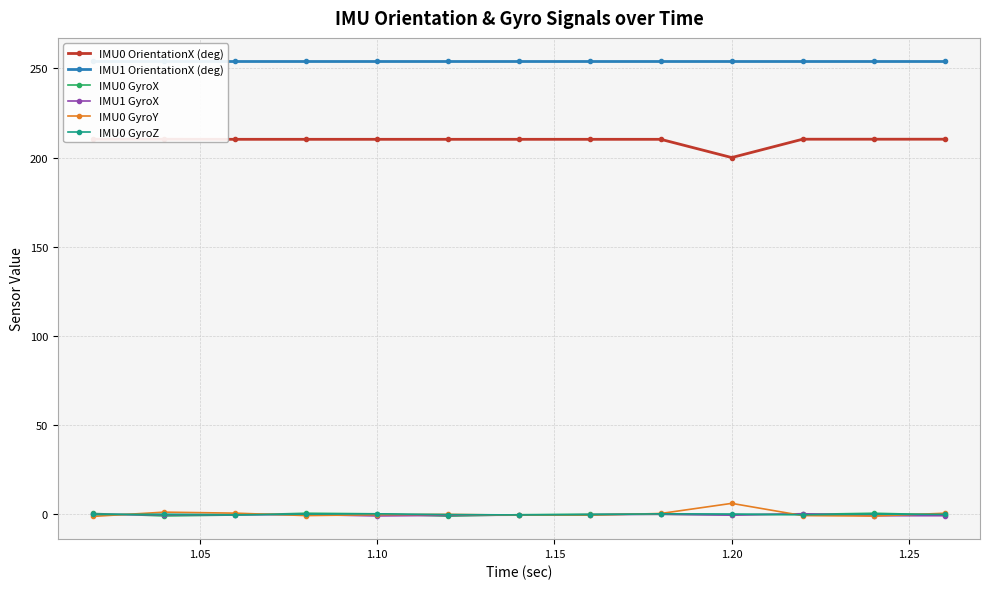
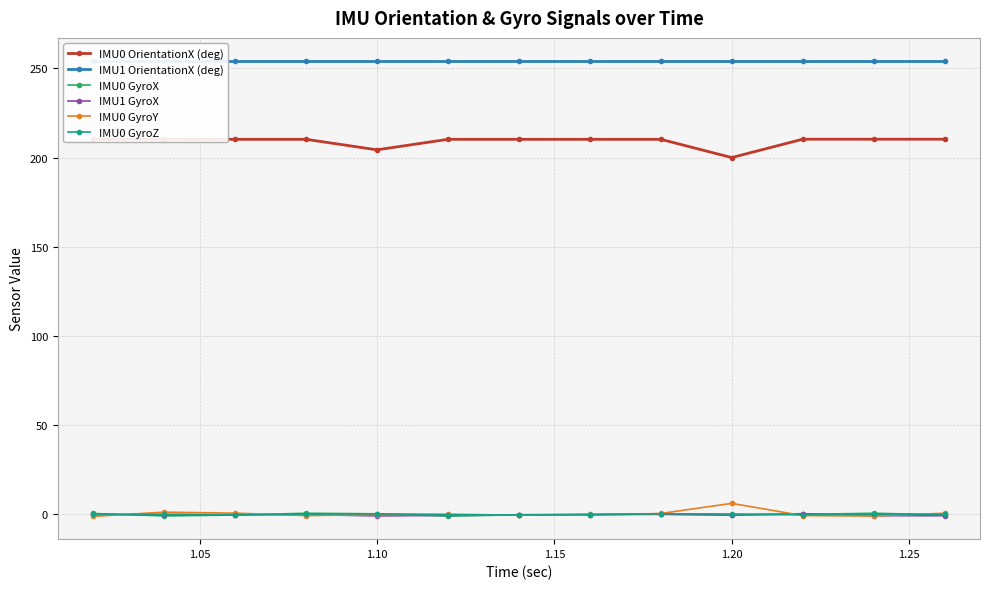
IMU0 OrientationX (deg), 1.10: 210 -> 204
